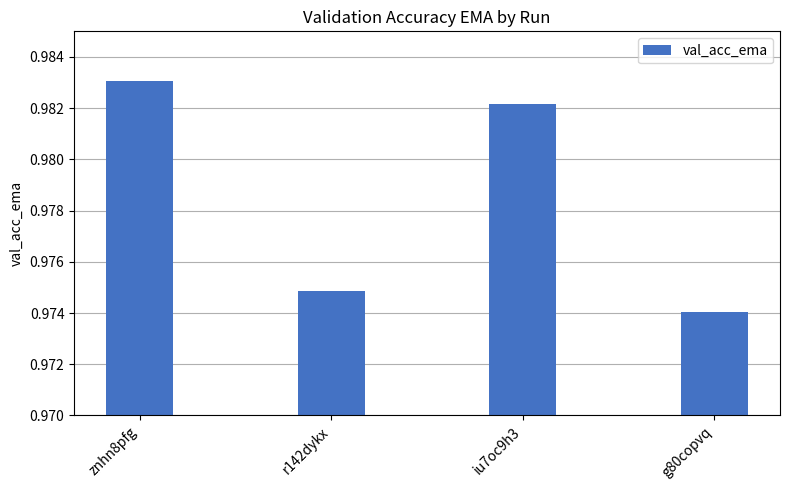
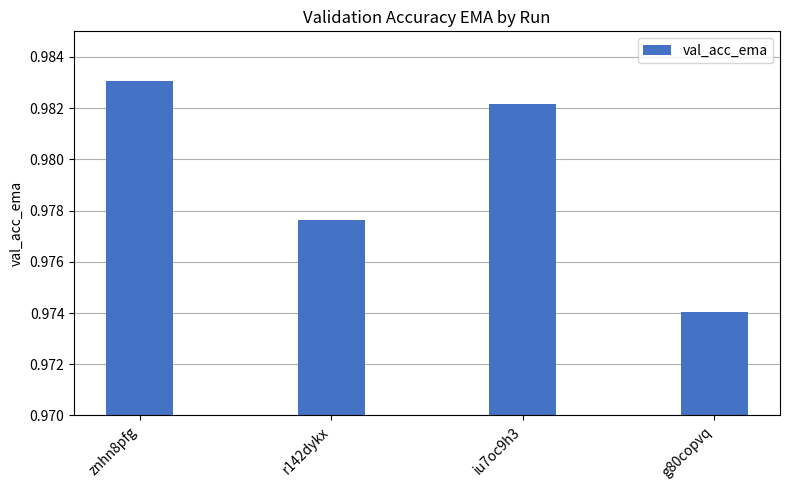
r142dykx: 0.9749 -> 0.9777
